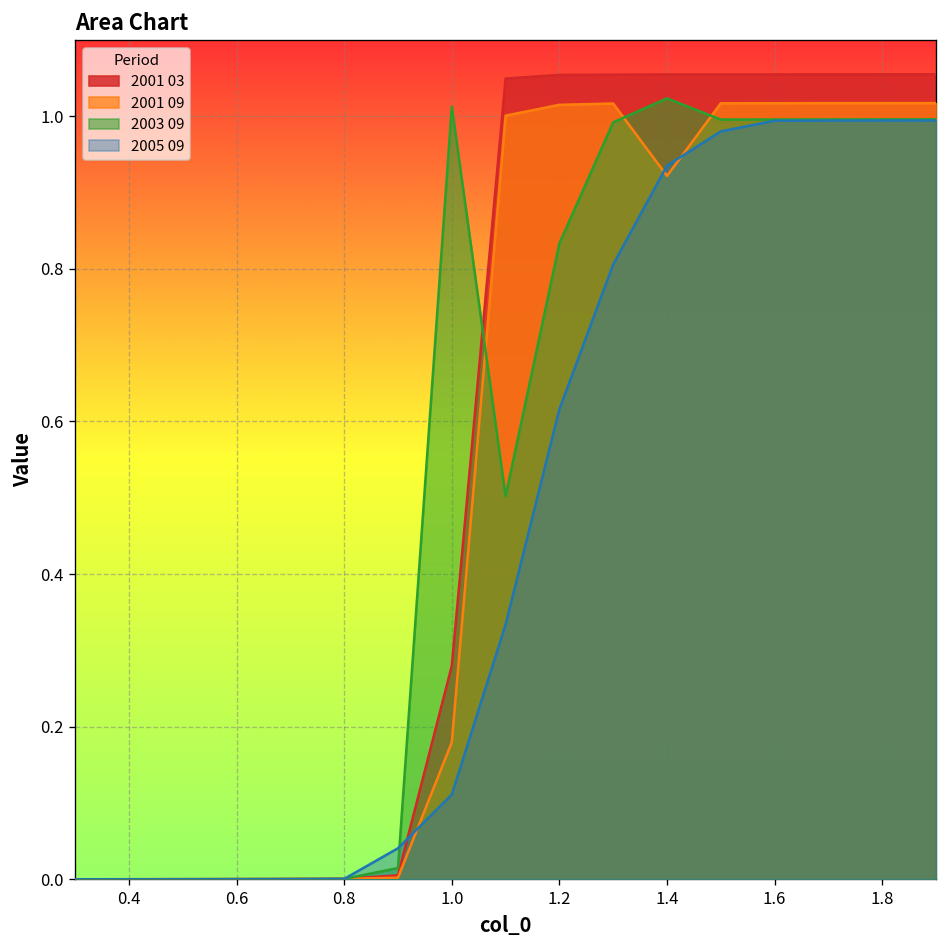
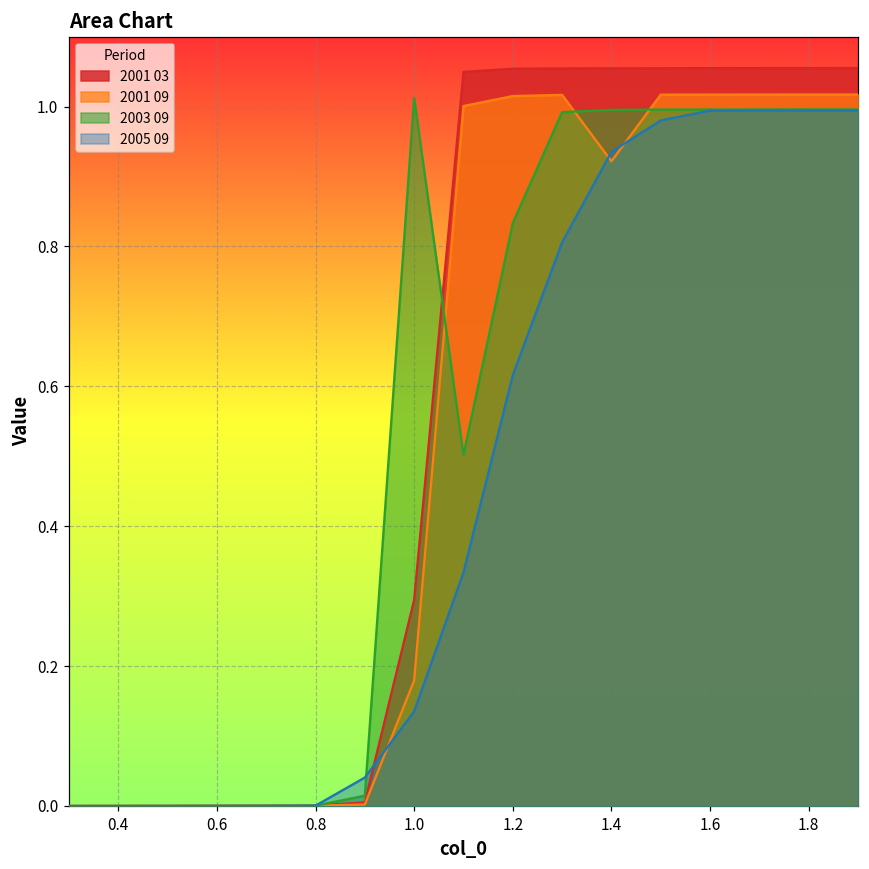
2001 03, 1.0: 0.28 -> 0.29
2005 09, 1.0: 0.11 -> 0.14
2003 09, 1.4: 1.02 -> 1.00
